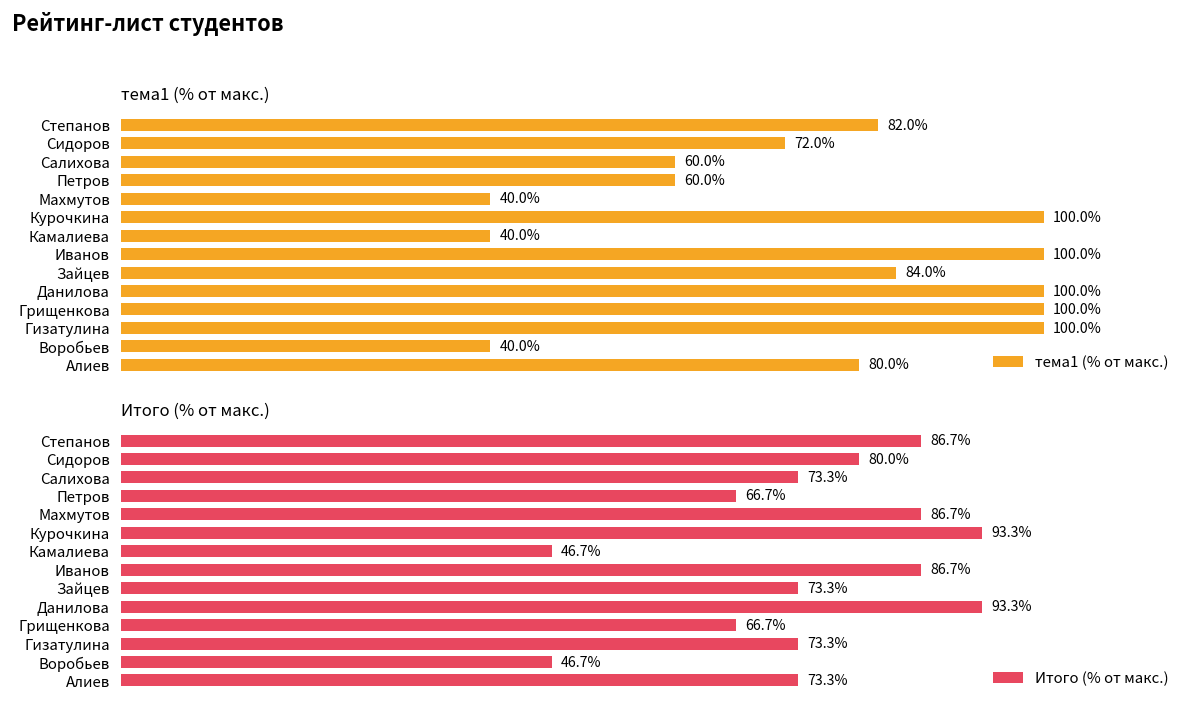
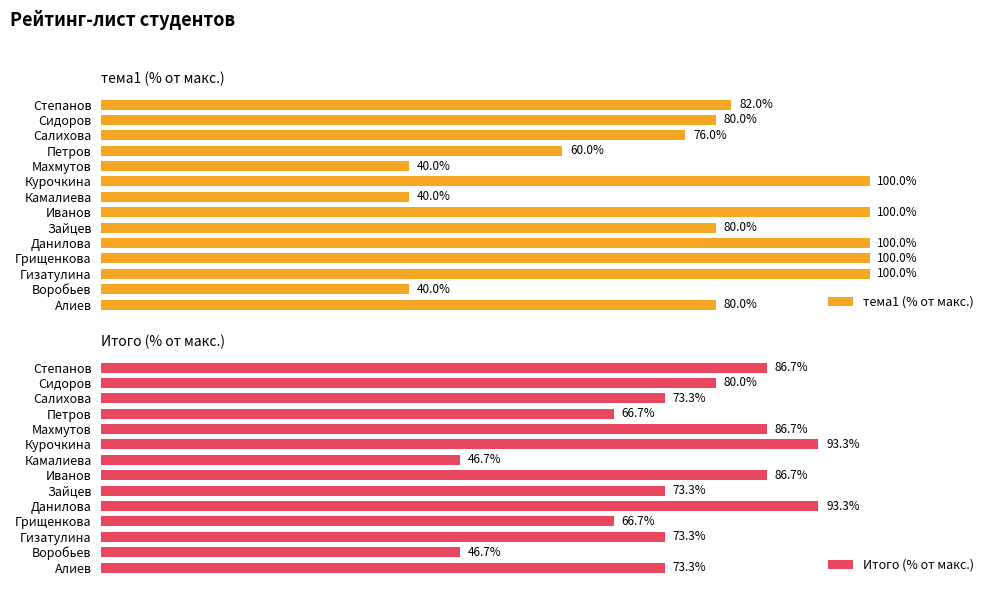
тема1 (% от макс.), Сидоров: 72.0% -> 80.0%
тема1 (% от макс.), Салихова: 60.0% -> 76.0%
тема1 (% от макс.), Зайцев: 84.0% -> 80.0%
